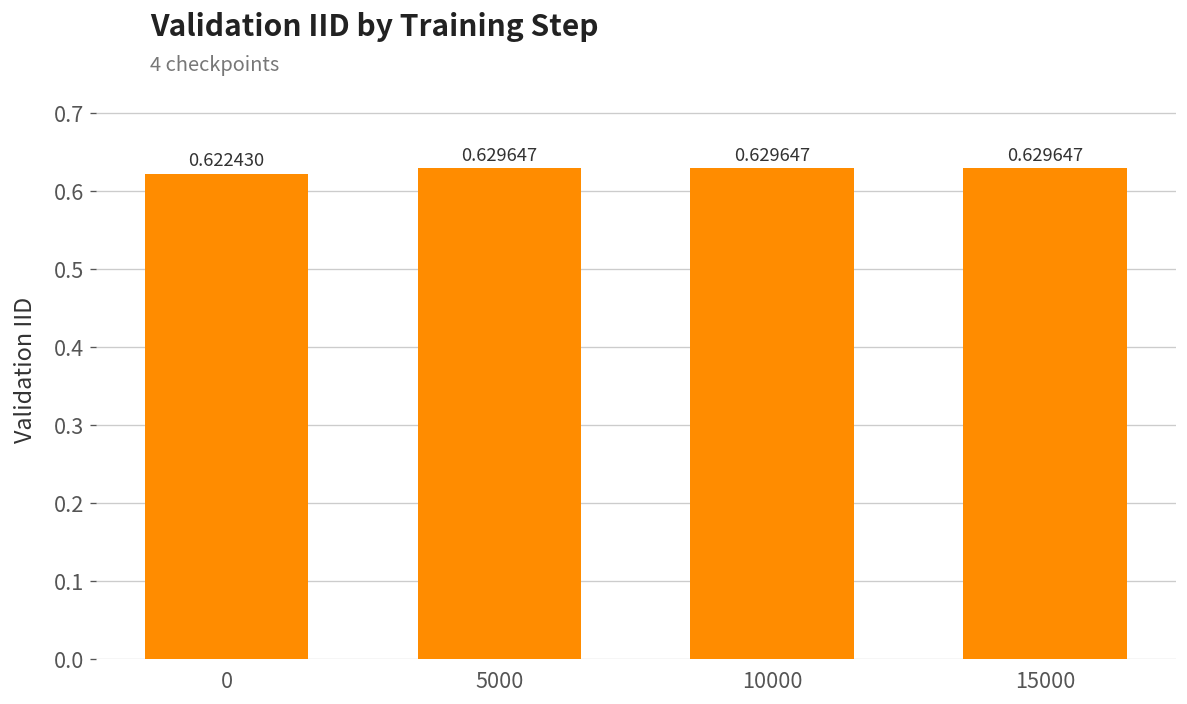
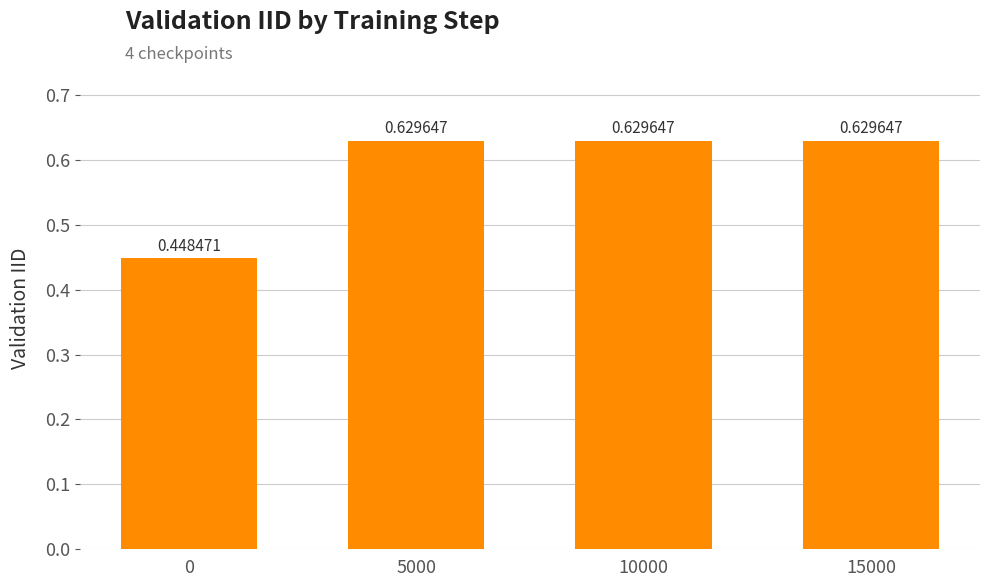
0: 0.622430 -> 0.448471
